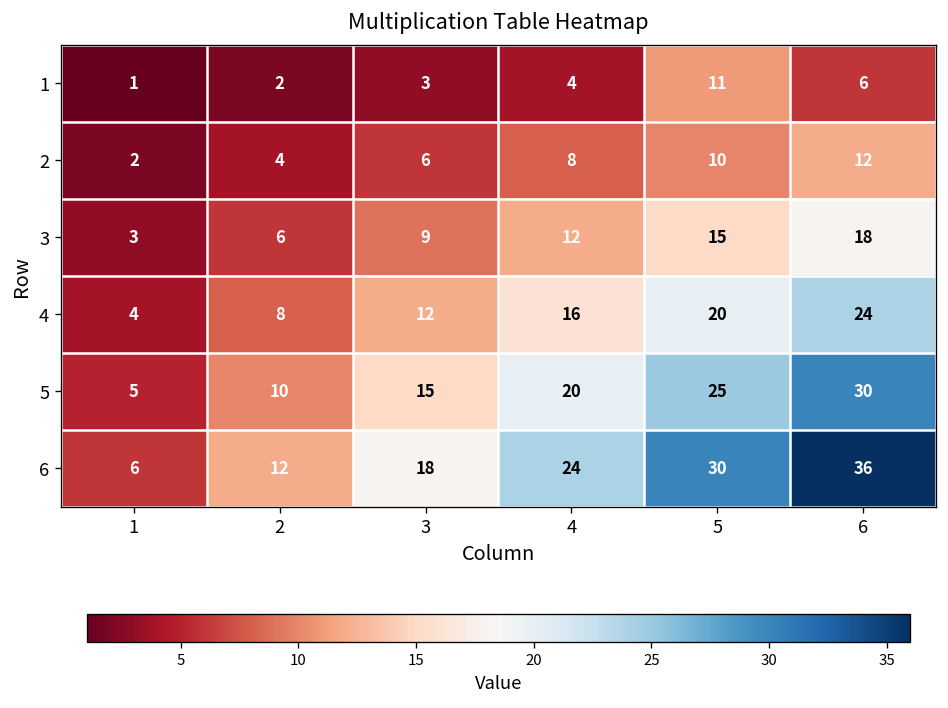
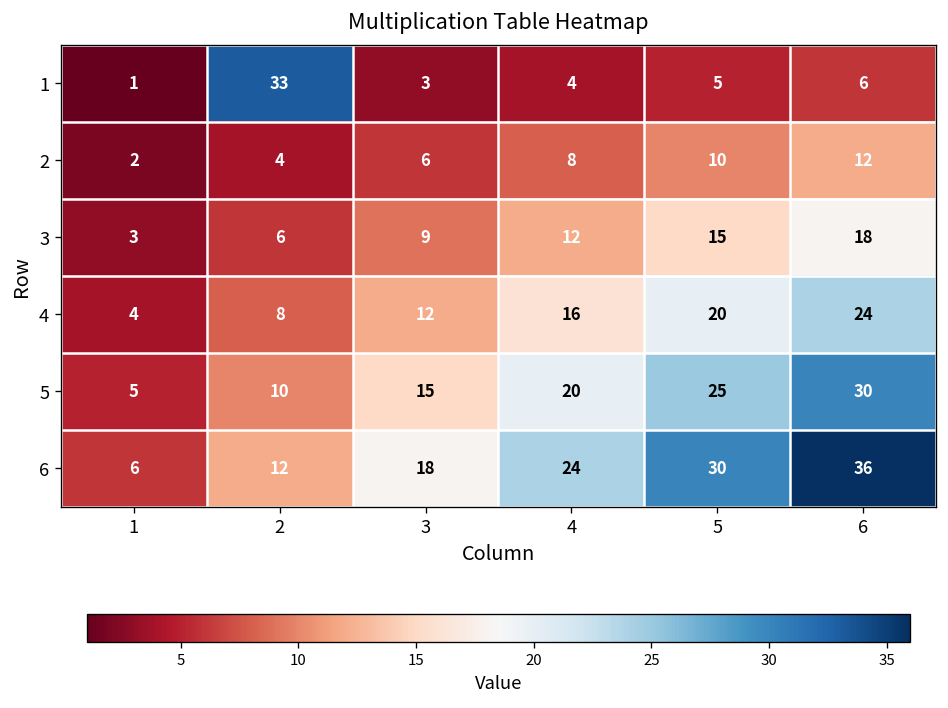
1, 2: 2 -> 33
1, 5: 11 -> 5
